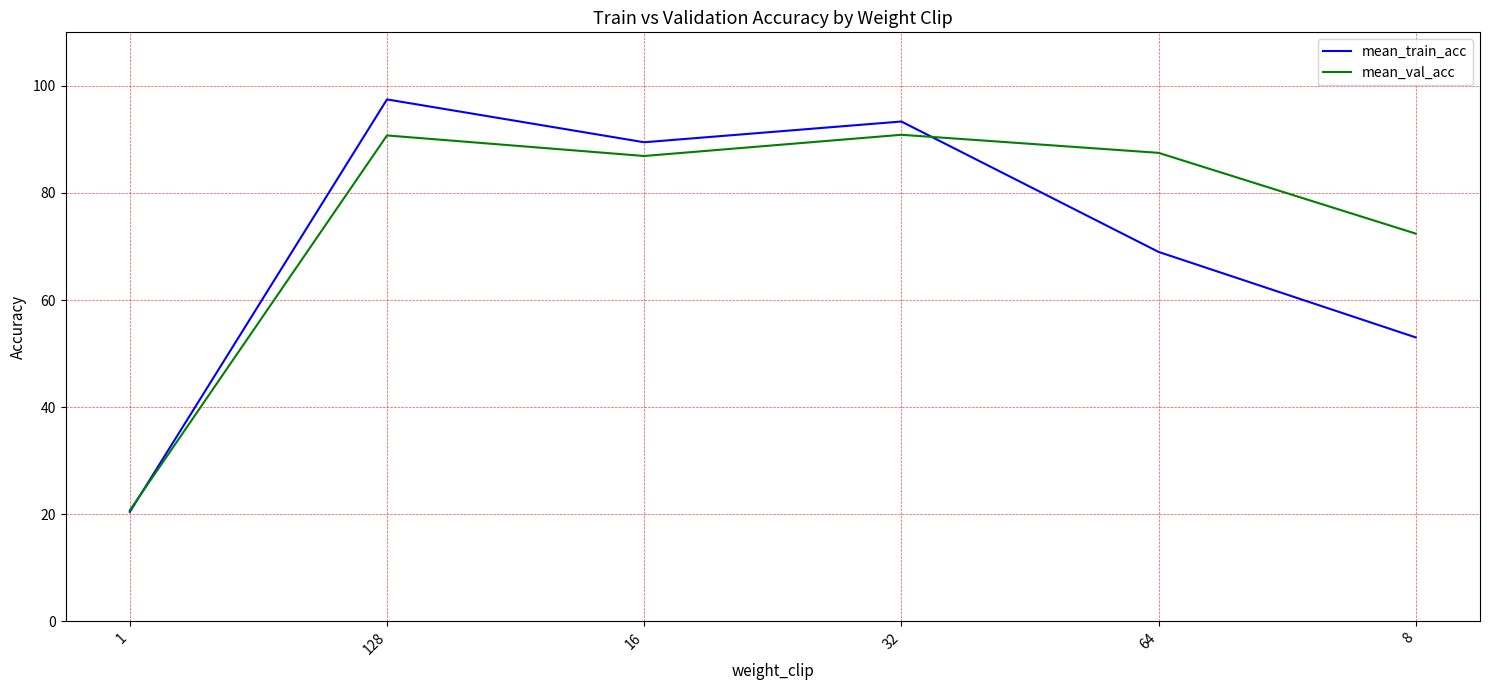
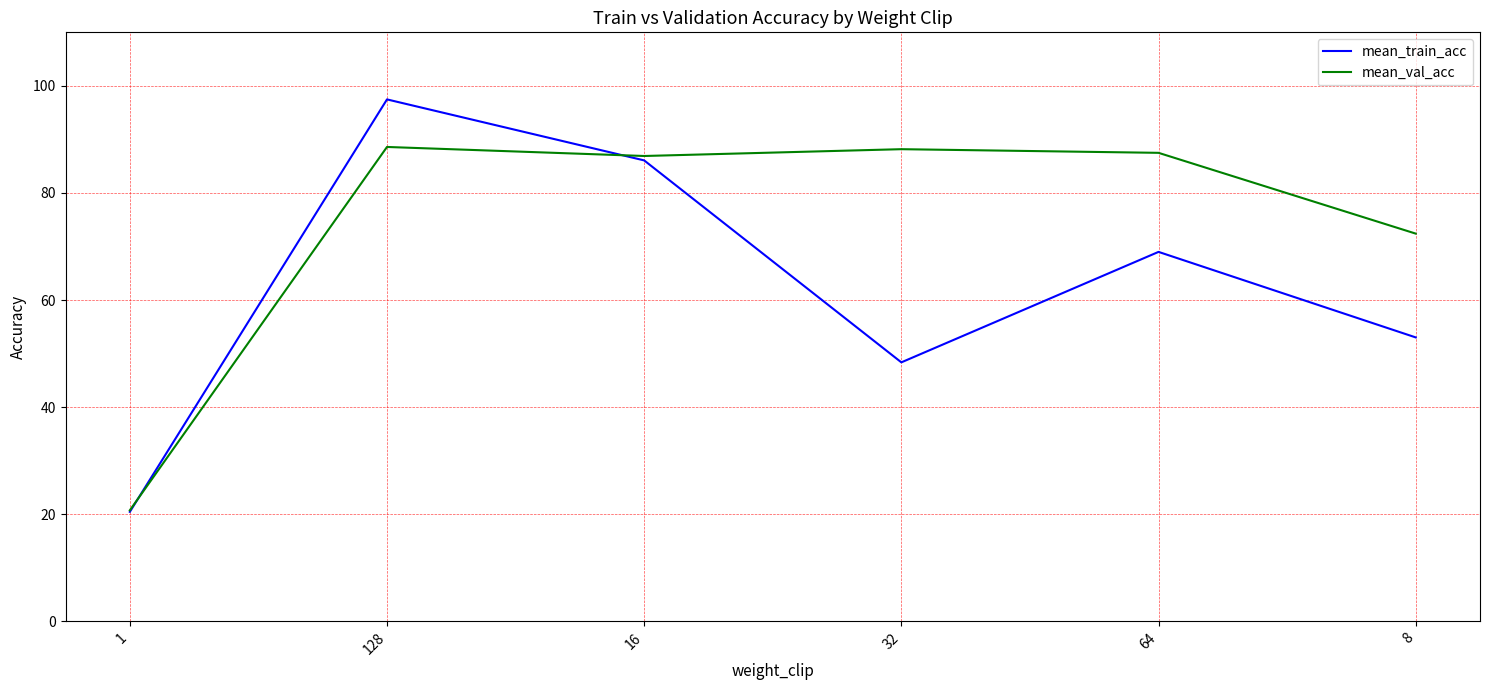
mean_val_acc, 128: 91 -> 89
mean_train_acc, 16: 89 -> 86
mean_train_acc, 32: 93 -> 48
mean_val_acc, 32: 91 -> 88
